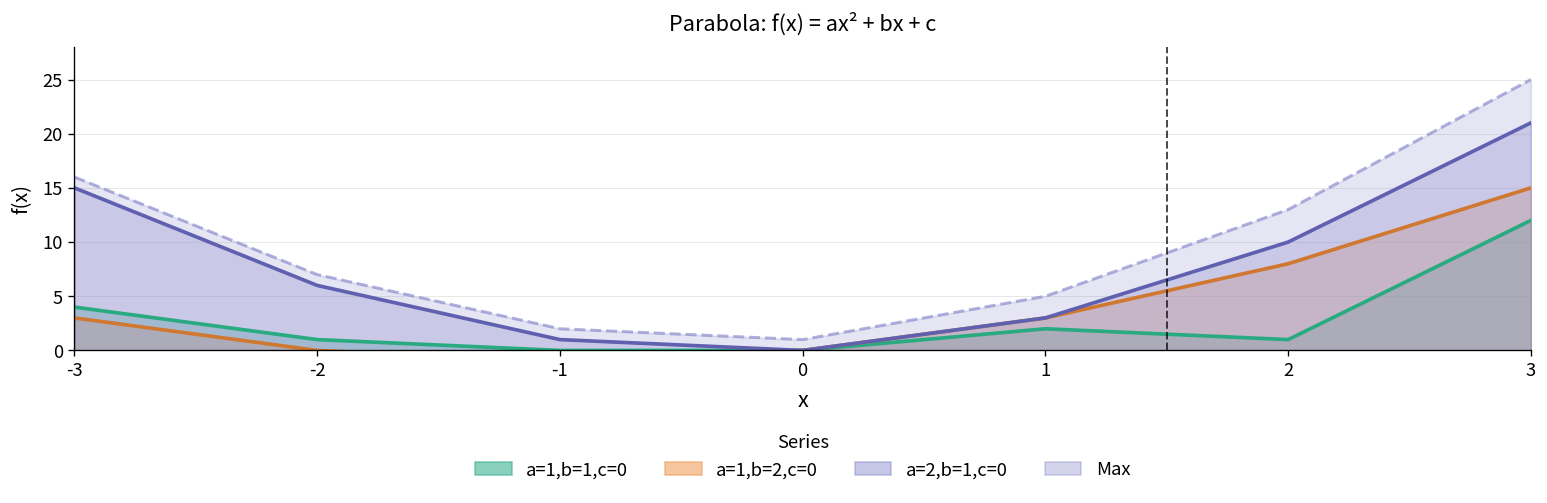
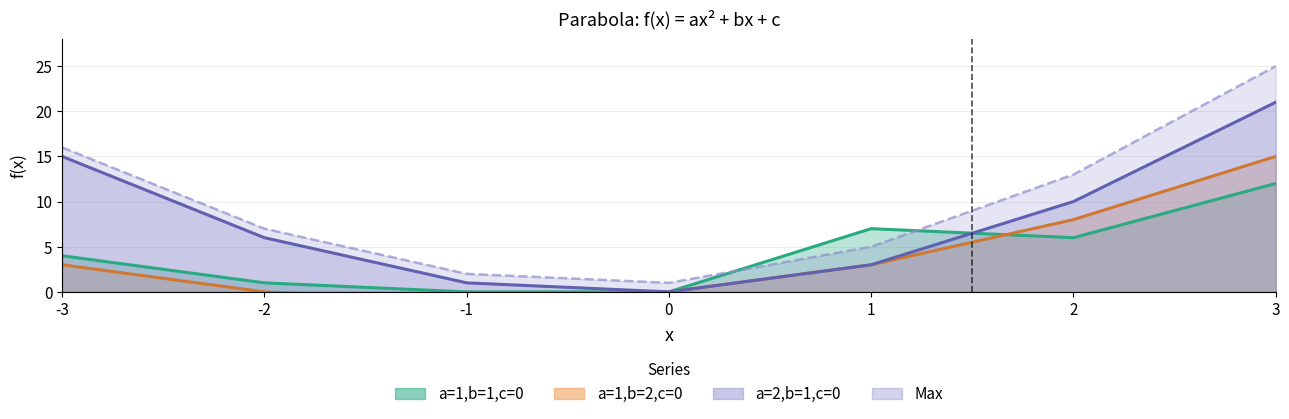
a=1,b=1,c=0, 1: 2 -> 7
a=1,b=1,c=0, 2: 1 -> 6
